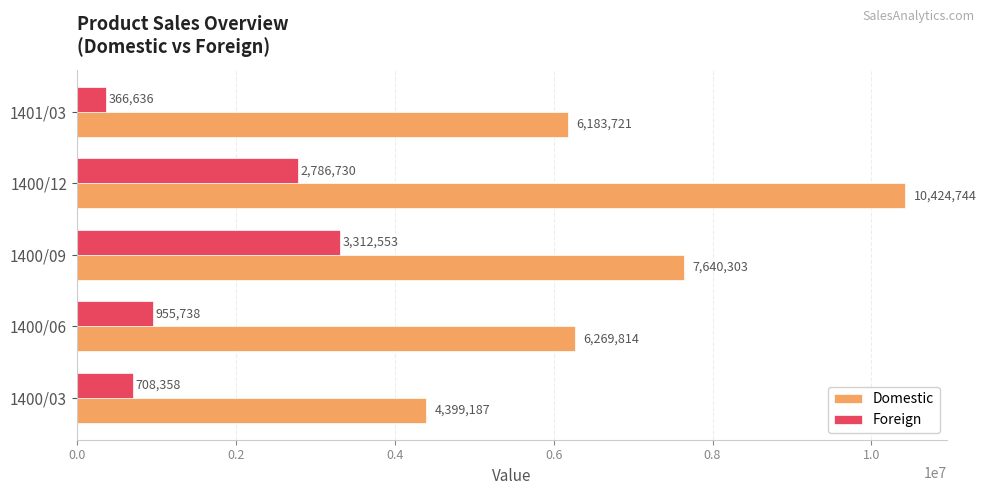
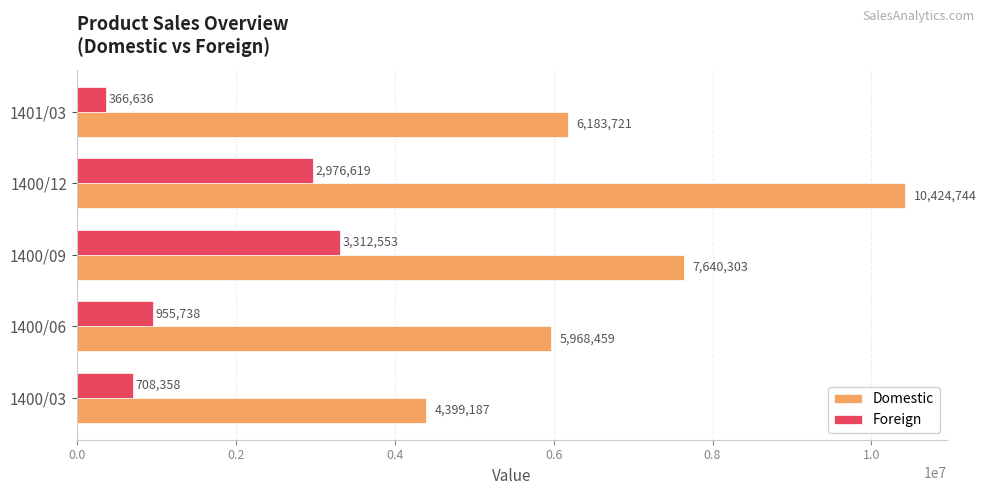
Foreign, 1400/12: 2,786,730 -> 2,976,619
Domestic, 1400/06: 6,269,814 -> 5,968,459
